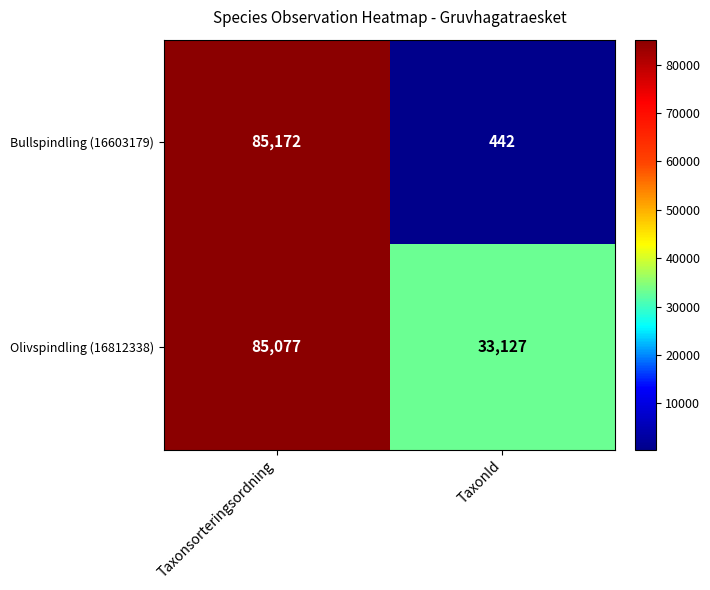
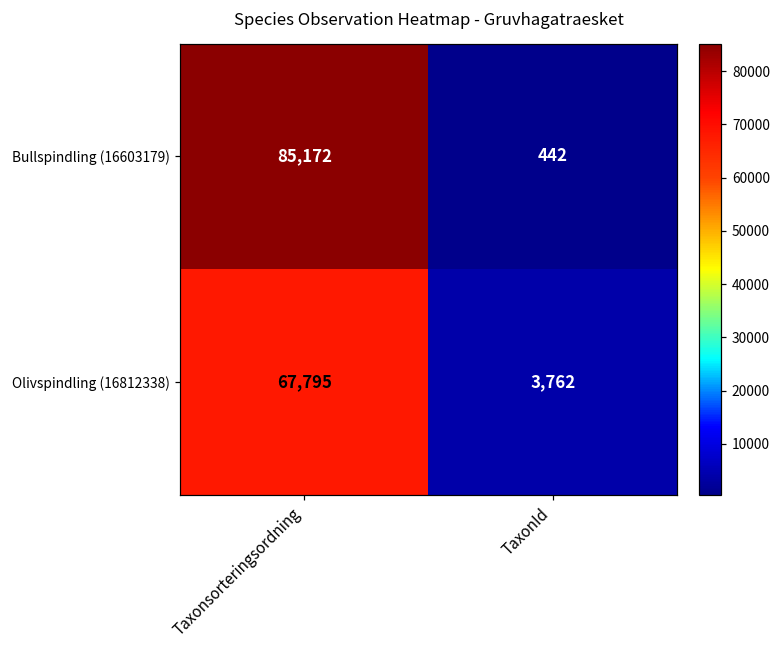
Olivspindling (16812338), Taxonsorteringsordning: 85,077 -> 67,795
Olivspindling (16812338), TaxonId: 33,127 -> 3,762
